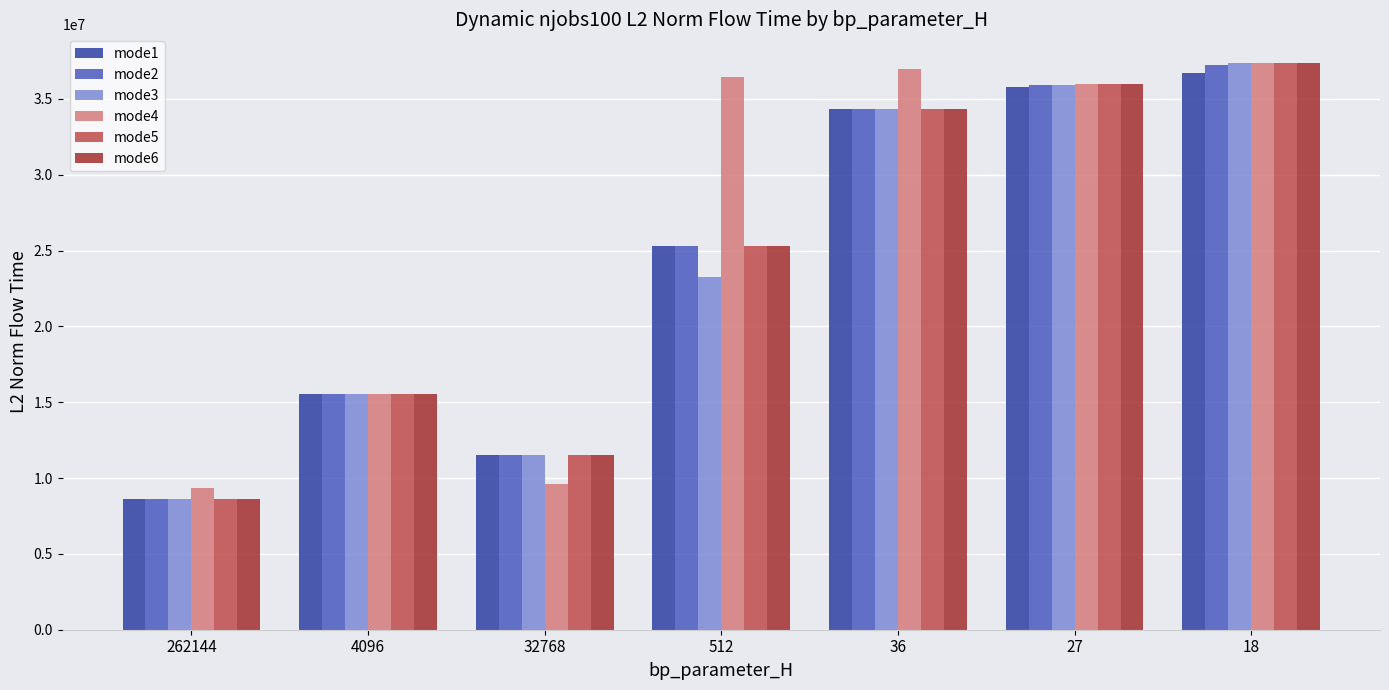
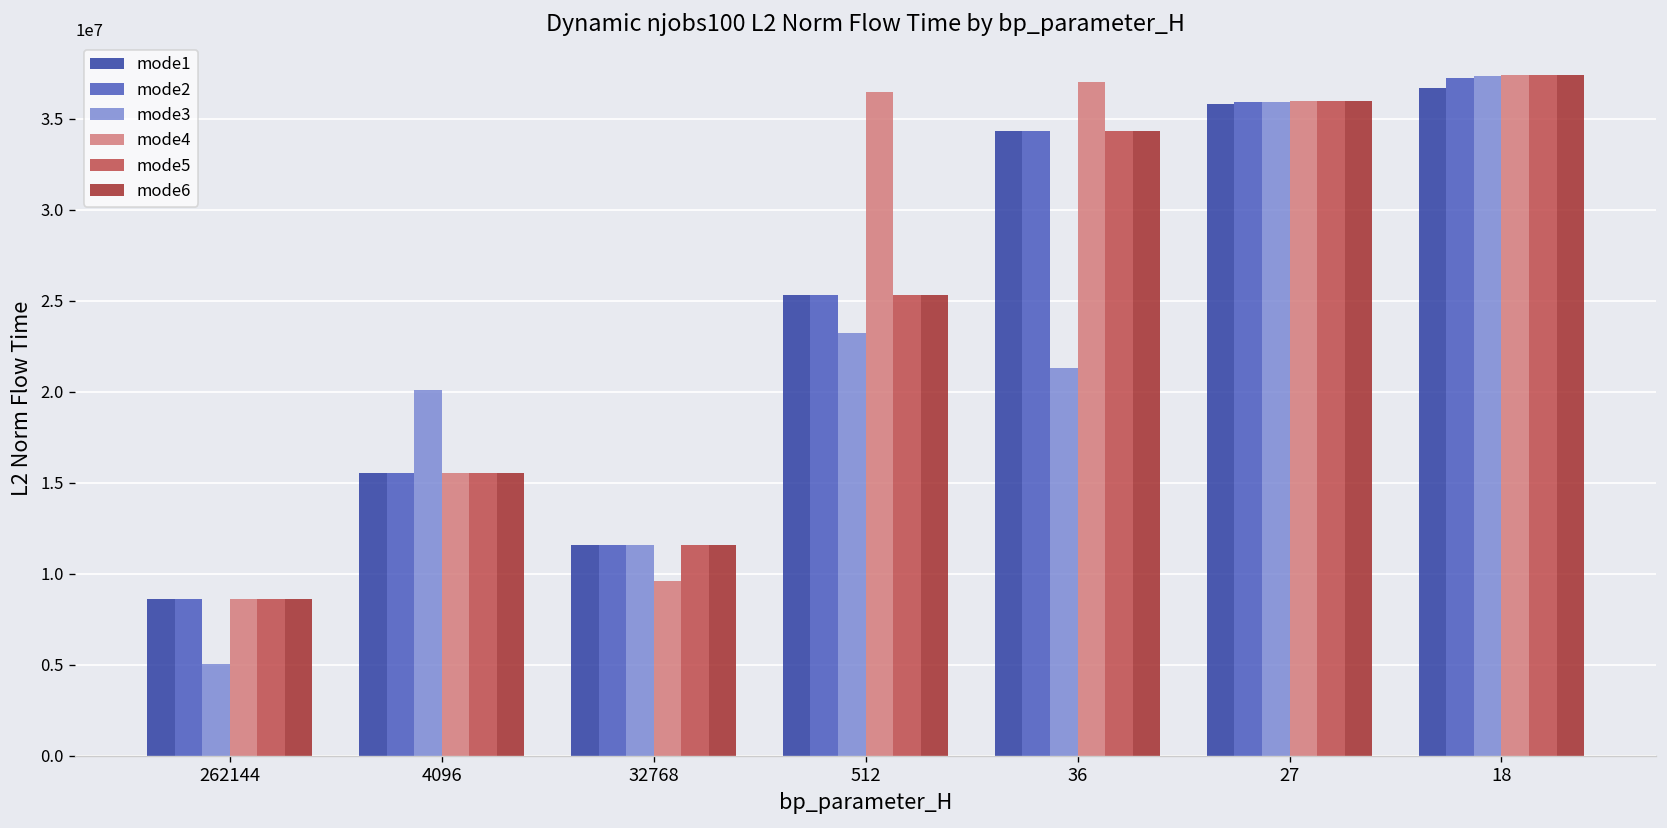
mode3, 262144: 8600000 -> 5100000
mode4, 262144: 9300000 -> 8600000
mode3, 4096: 15500000 -> 20100000
mode3, 36: 34300000 -> 21300000
